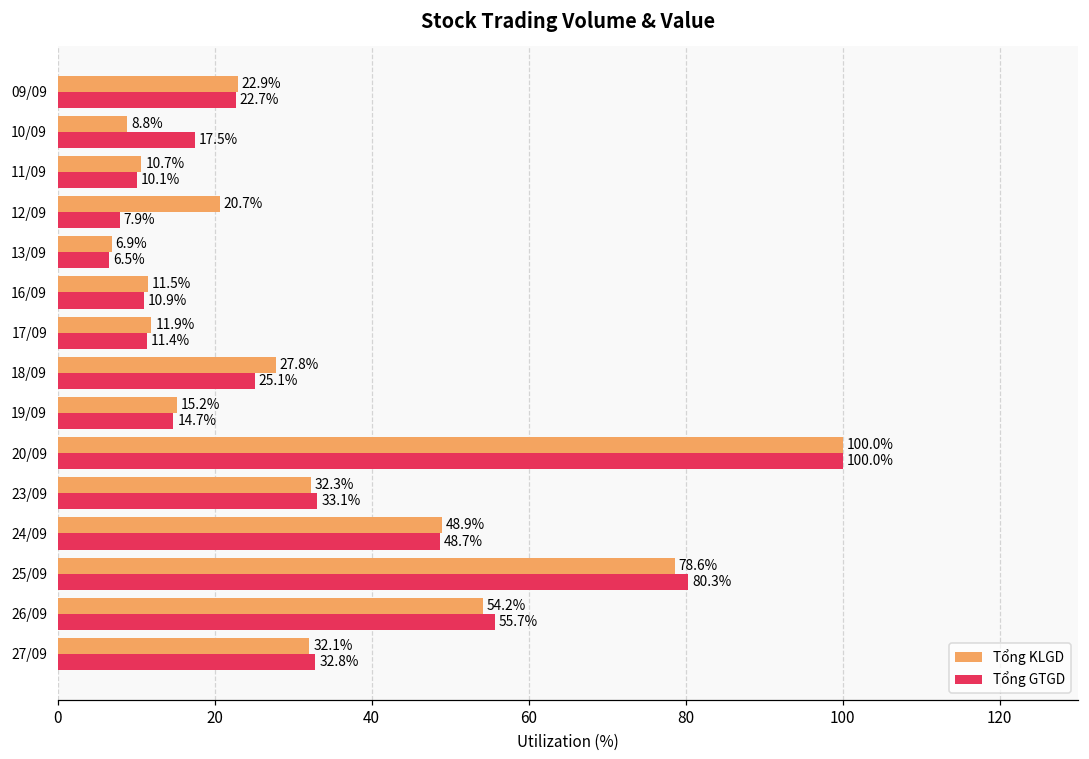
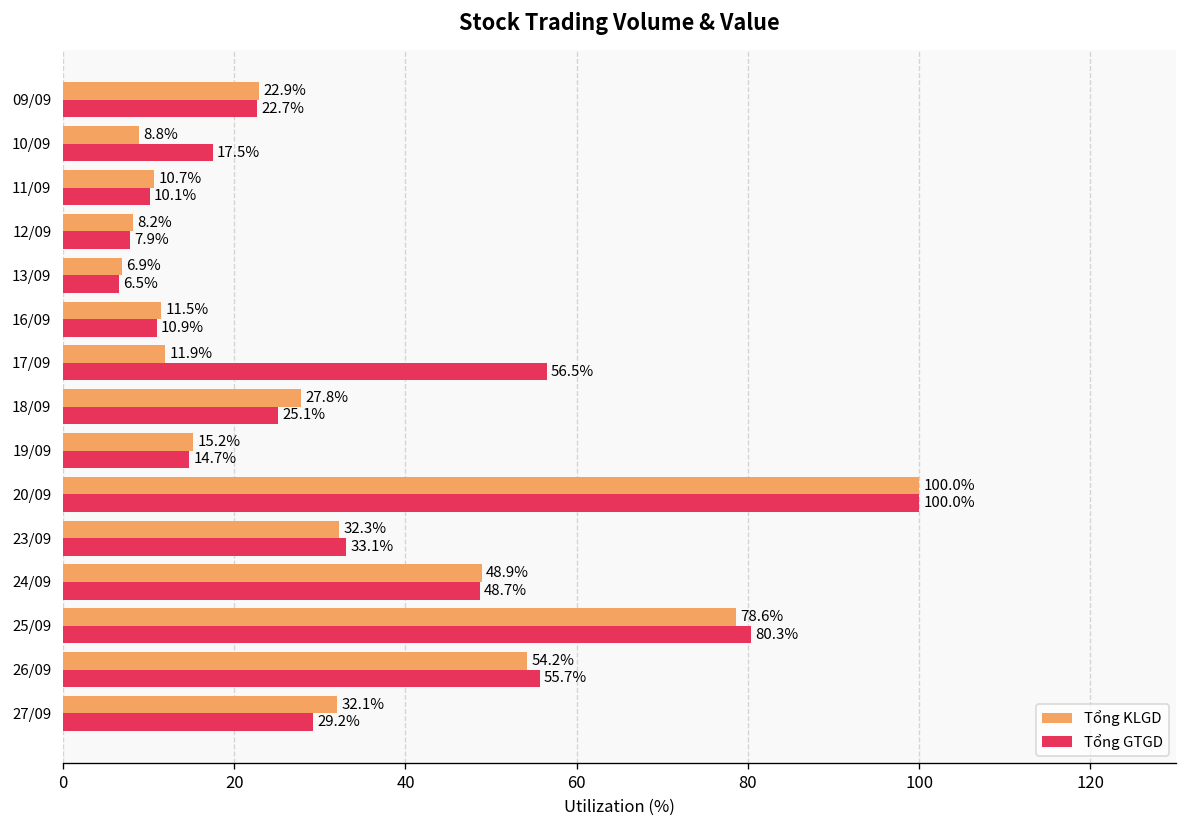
Tổng KLGD, 12/09: 20.7% -> 8.2%
Tổng GTGD, 17/09: 11.4% -> 56.5%
Tổng GTGD, 27/09: 32.8% -> 29.2%
